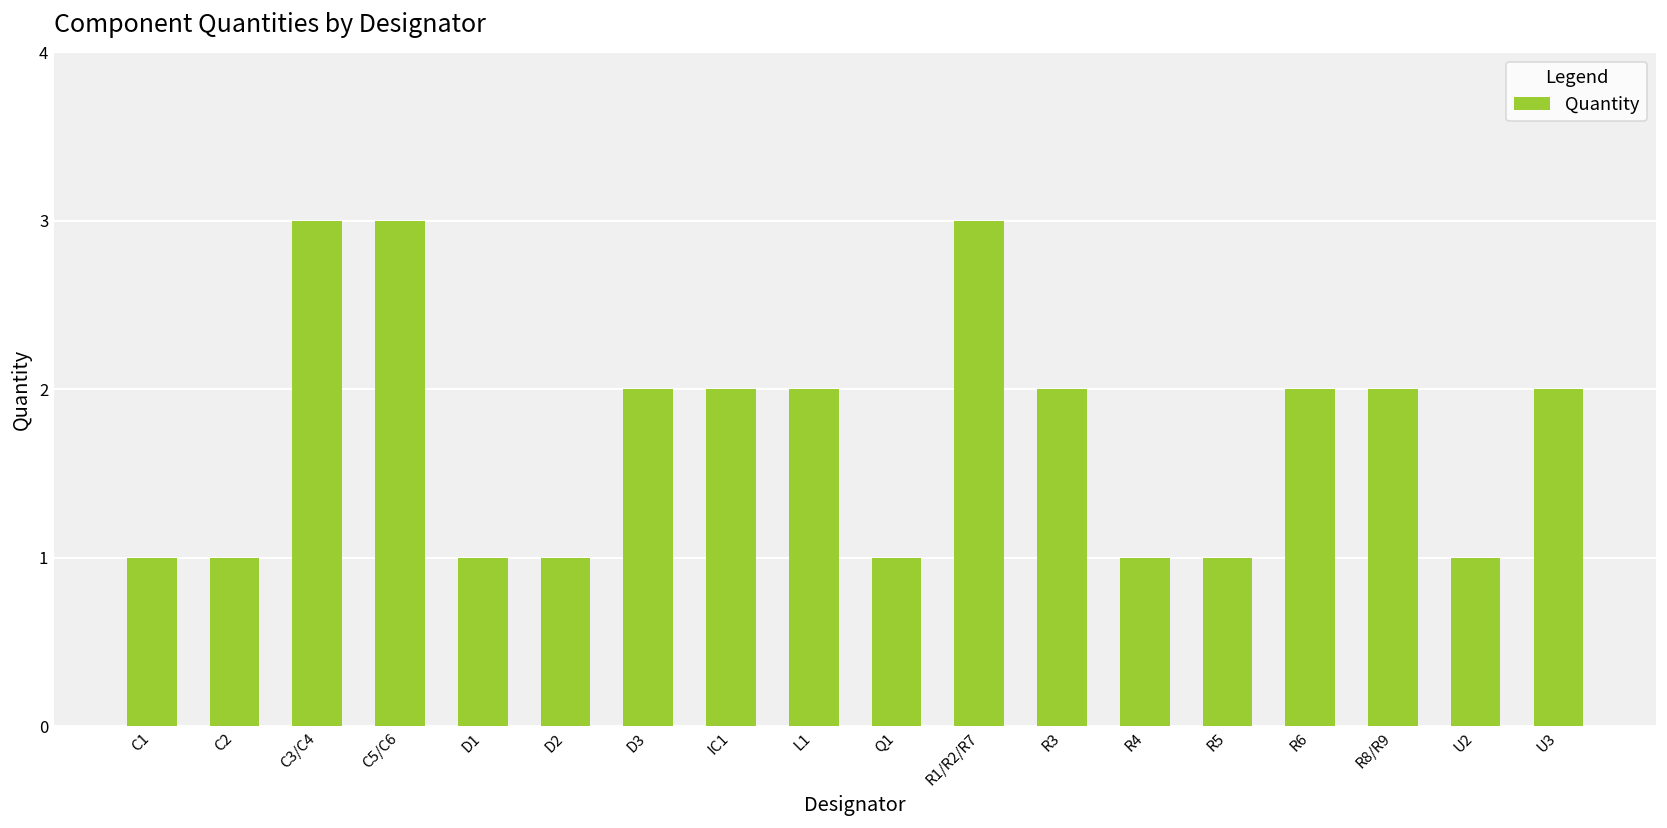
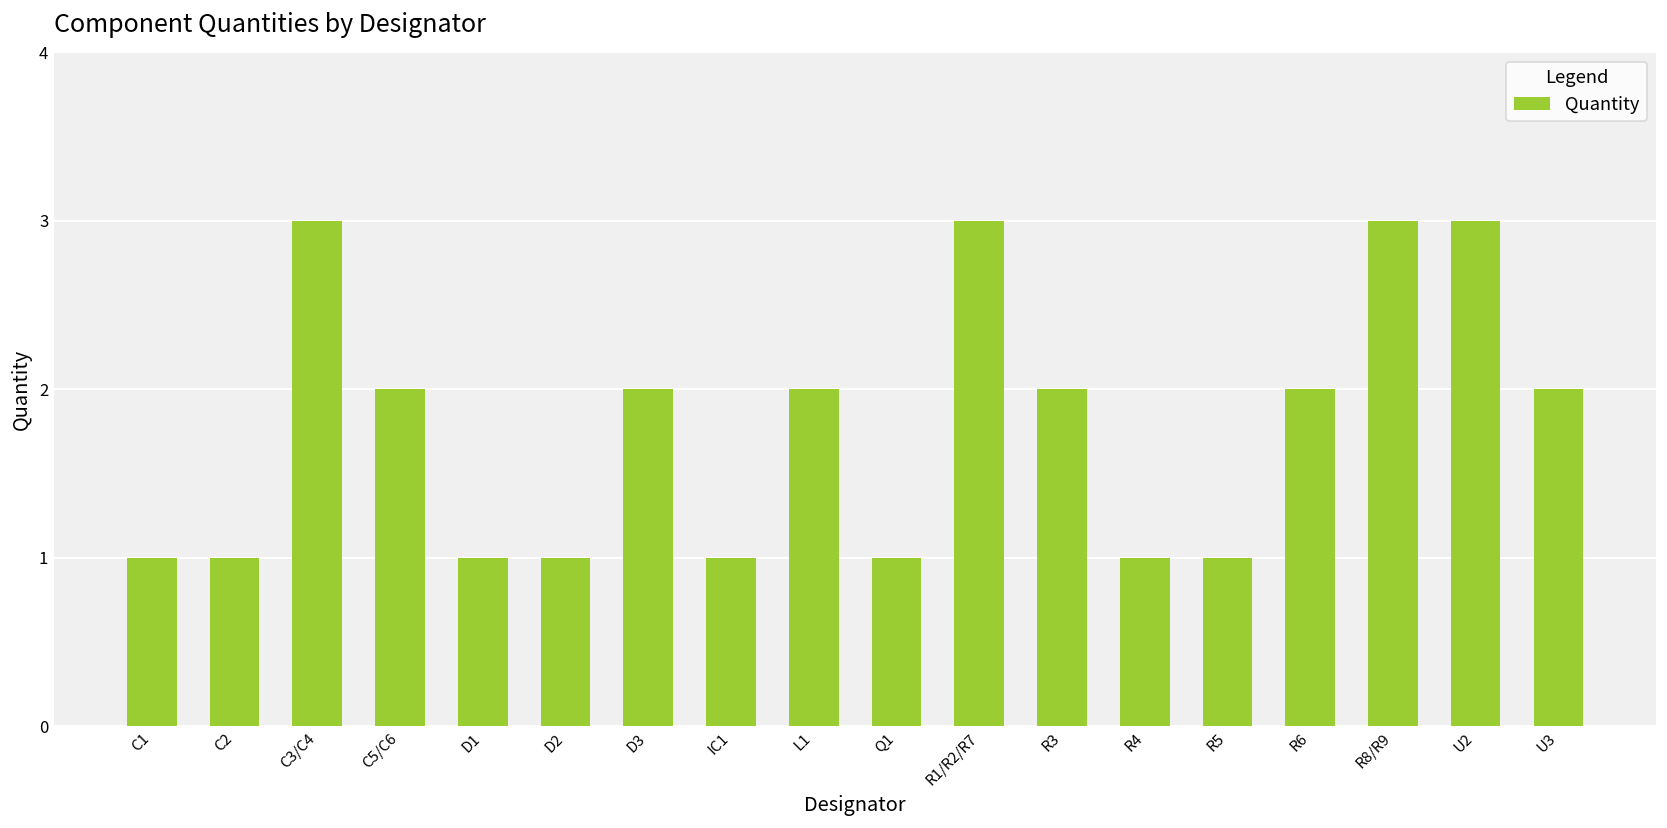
C5/C6: 3 -> 2
IC1: 2 -> 1
R8/R9: 2 -> 3
U2: 1 -> 3
